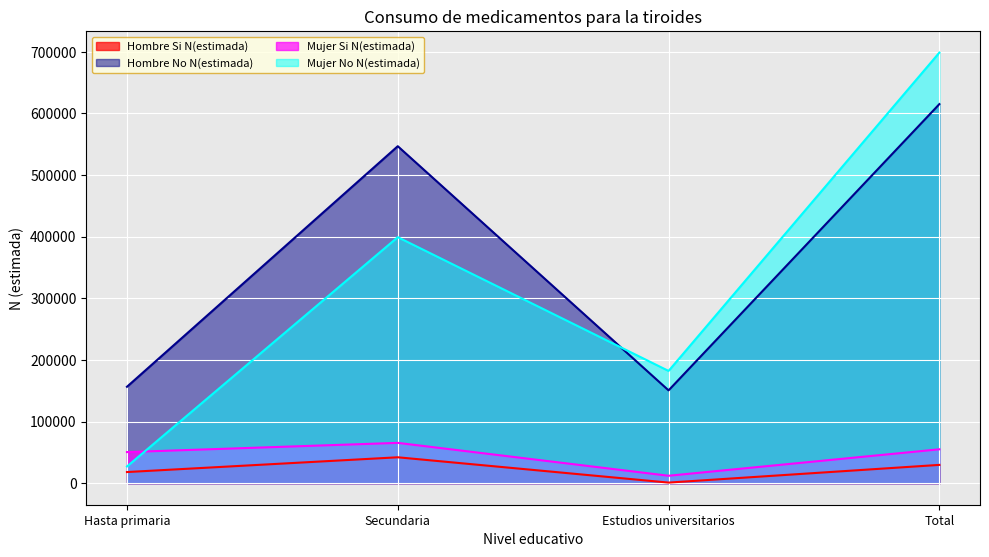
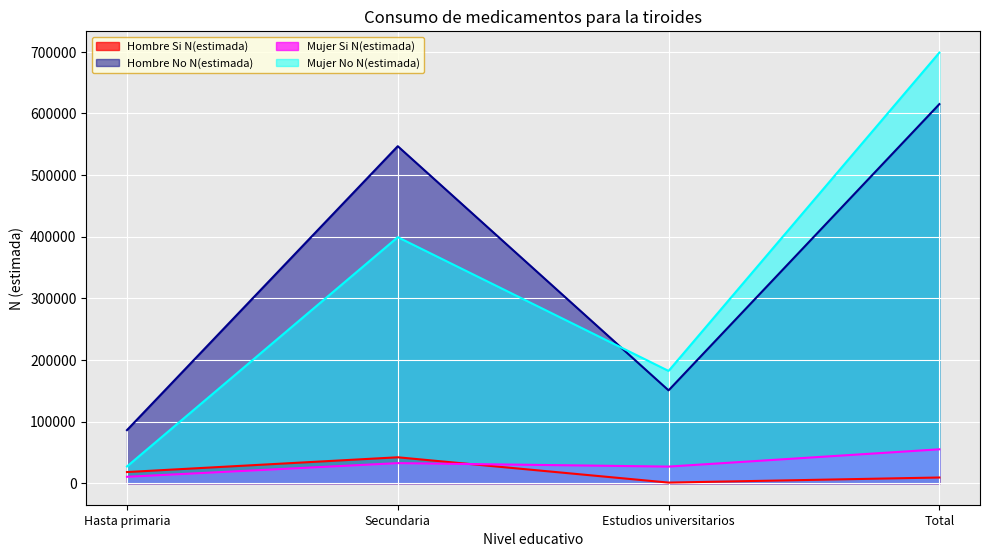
Hombre No N(estimada), Hasta primaria: 160000 -> 90000
Mujer Si N(estimada), Hasta primaria: 50000 -> 10000
Mujer Si N(estimada), Secundaria: 70000 -> 30000
Mujer Si N(estimada), Estudios universitarios: 10000 -> 30000
Hombre Si N(estimada), Total: 30000 -> 10000
